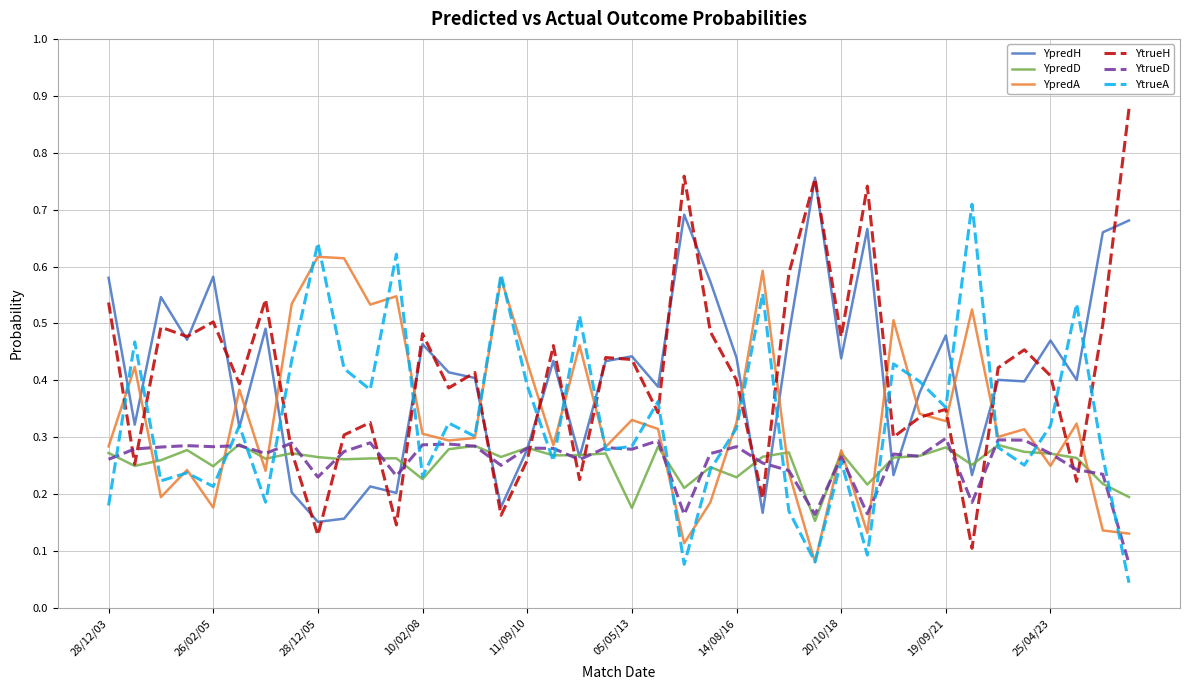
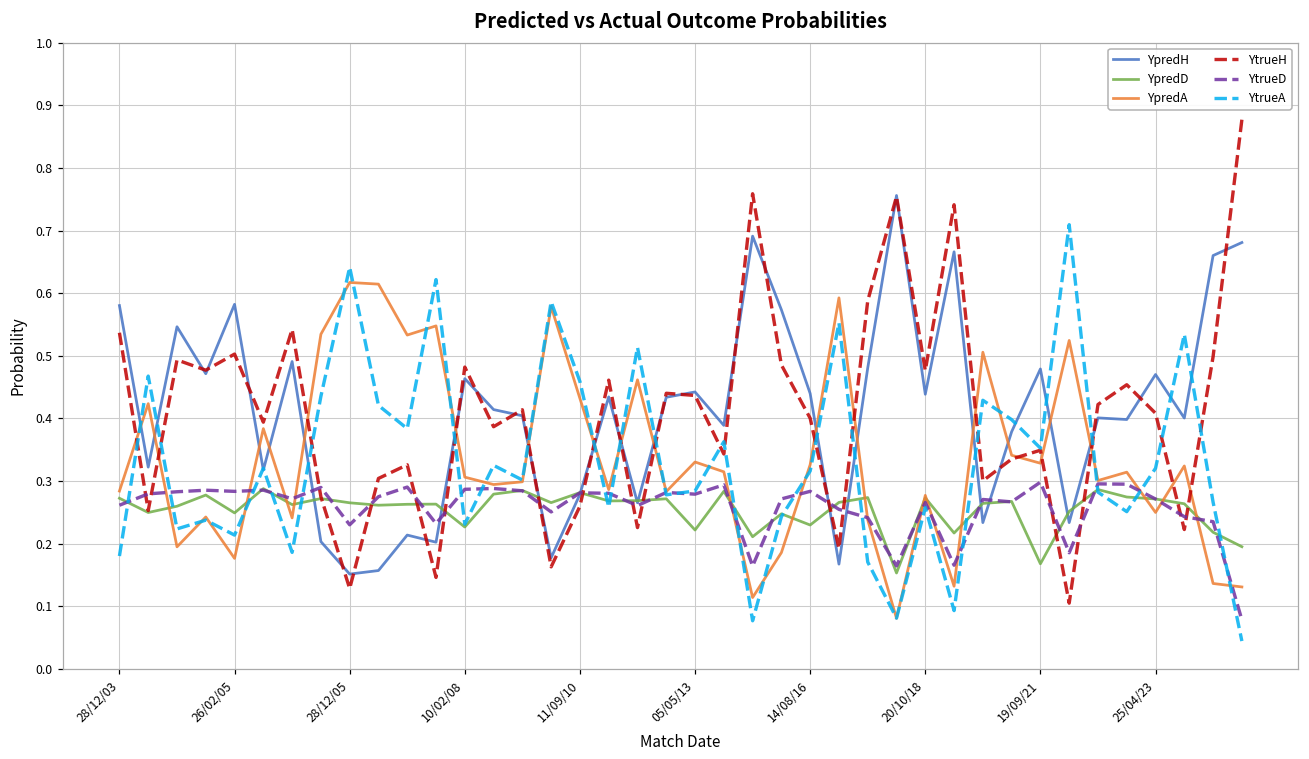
YtrueA, 11/09/10: 0.39 -> 0.46
YpredD, 05/05/13: 0.18 -> 0.22
YpredD, 19/09/21: 0.28 -> 0.17
